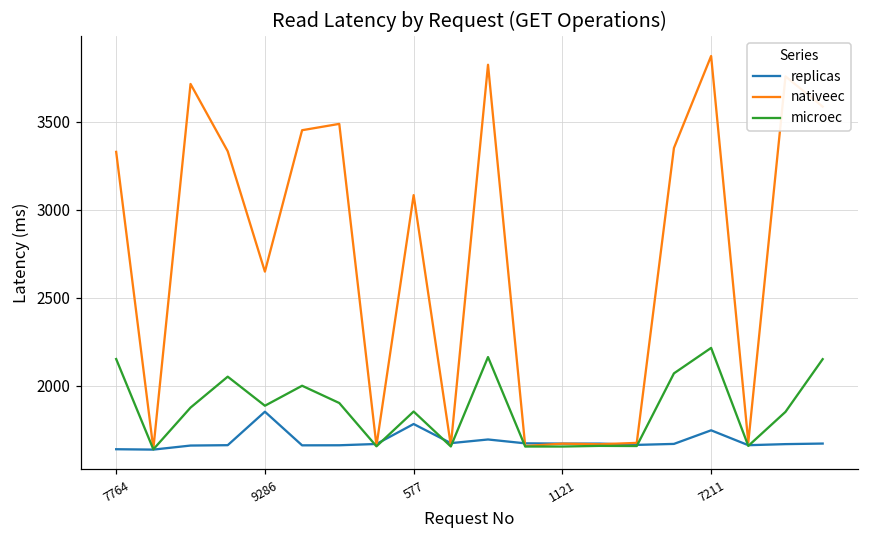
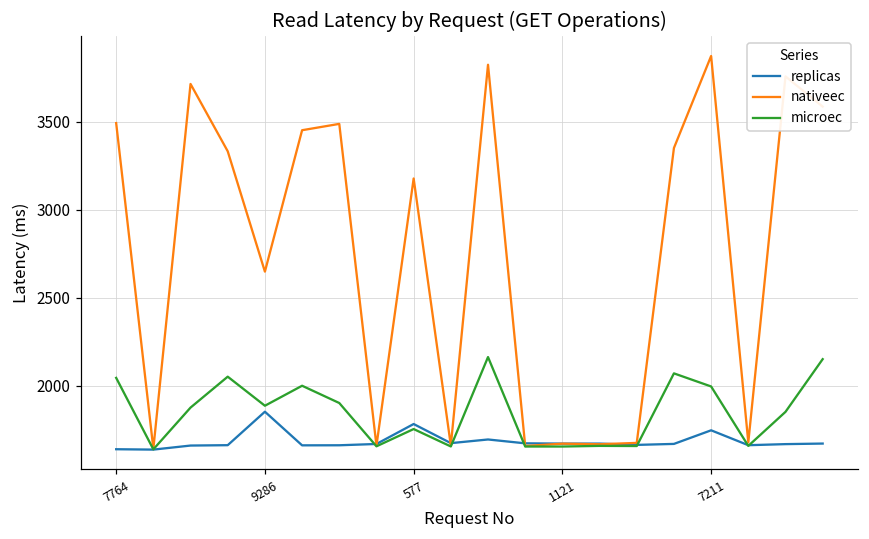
nativeec, 7764: 3330 -> 3490
microec, 7764: 2150 -> 2050
nativeec, 577: 3080 -> 3180
microec, 577: 1850 -> 1750
microec, 7211: 2220 -> 2000
